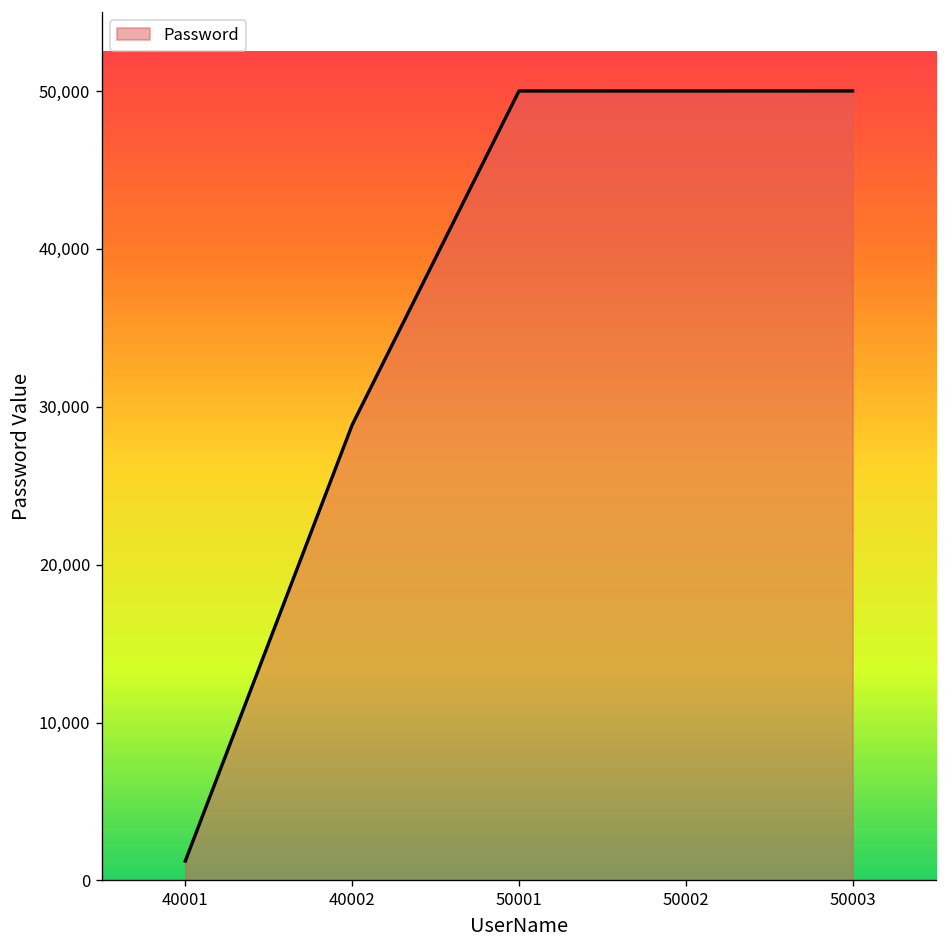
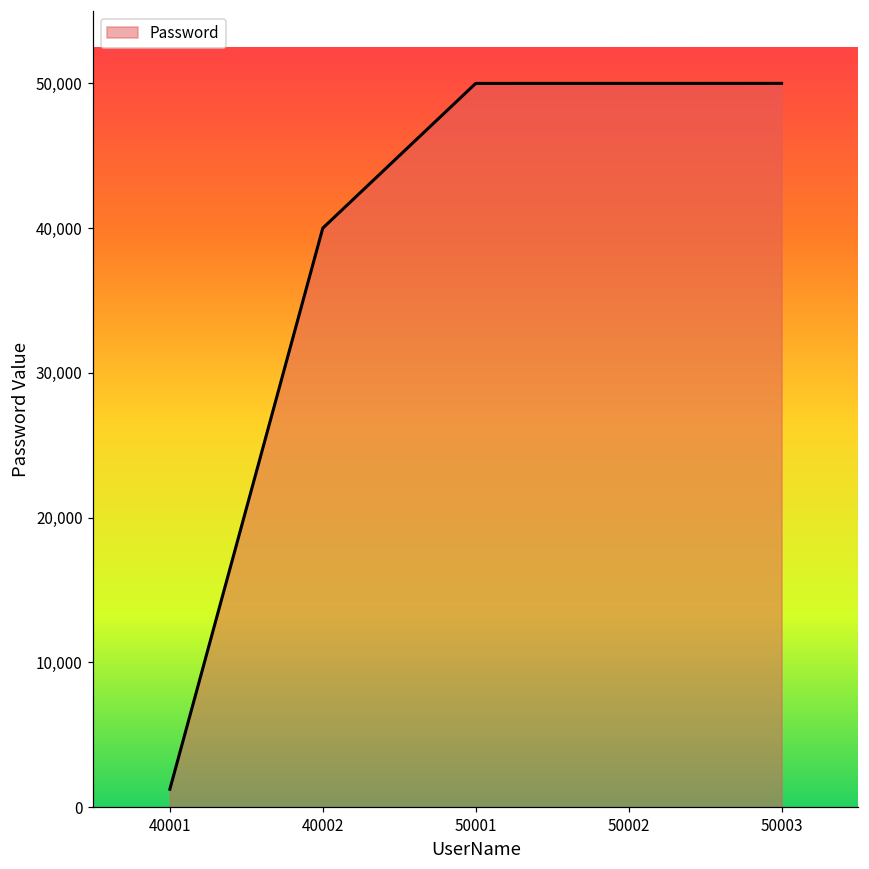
40002: 28,800 -> 40,000
